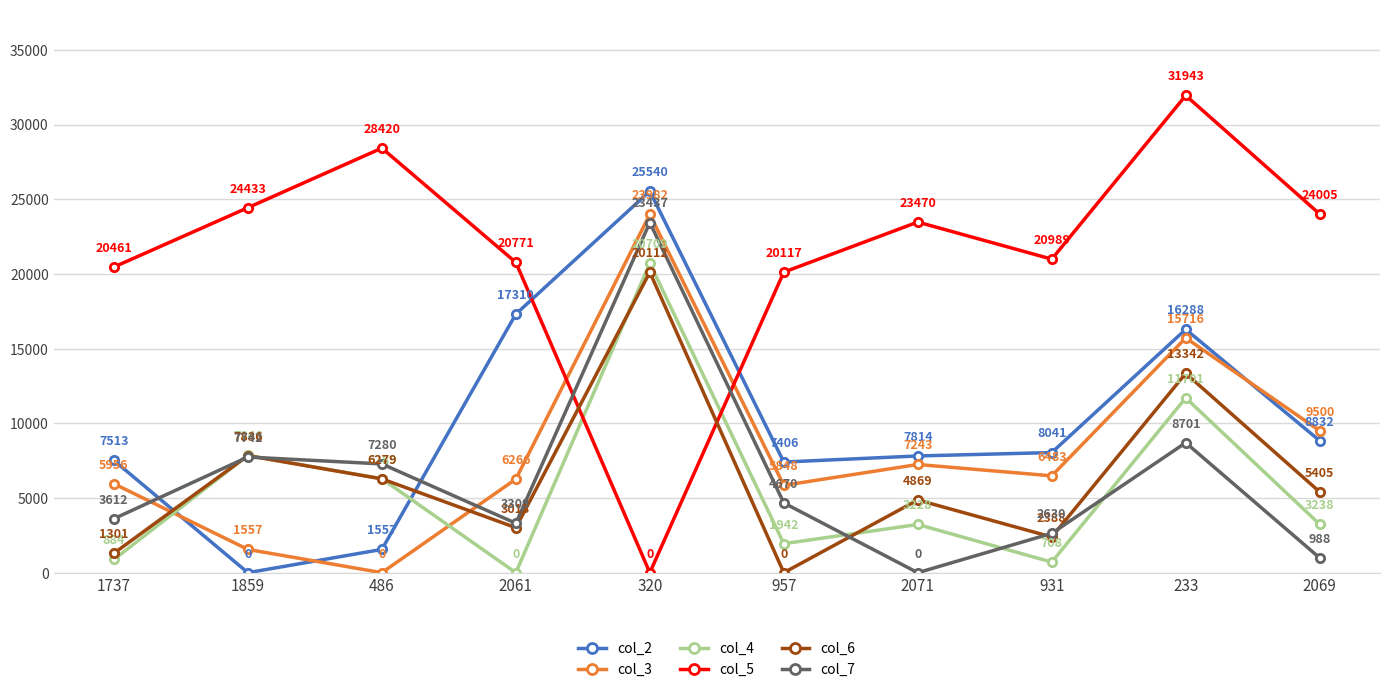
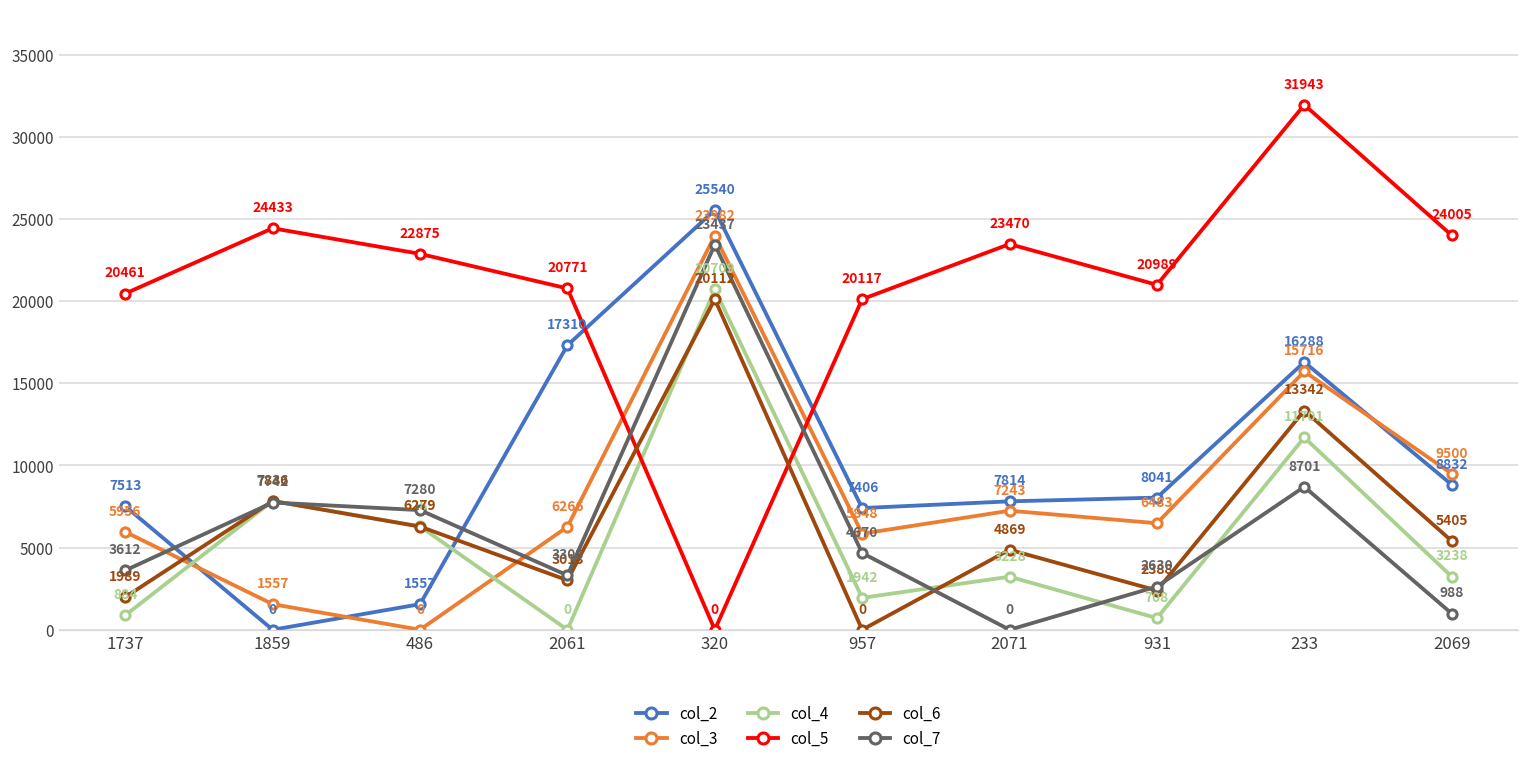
col_6, 1737: 1301 -> 1989
col_5, 486: 28420 -> 22875
